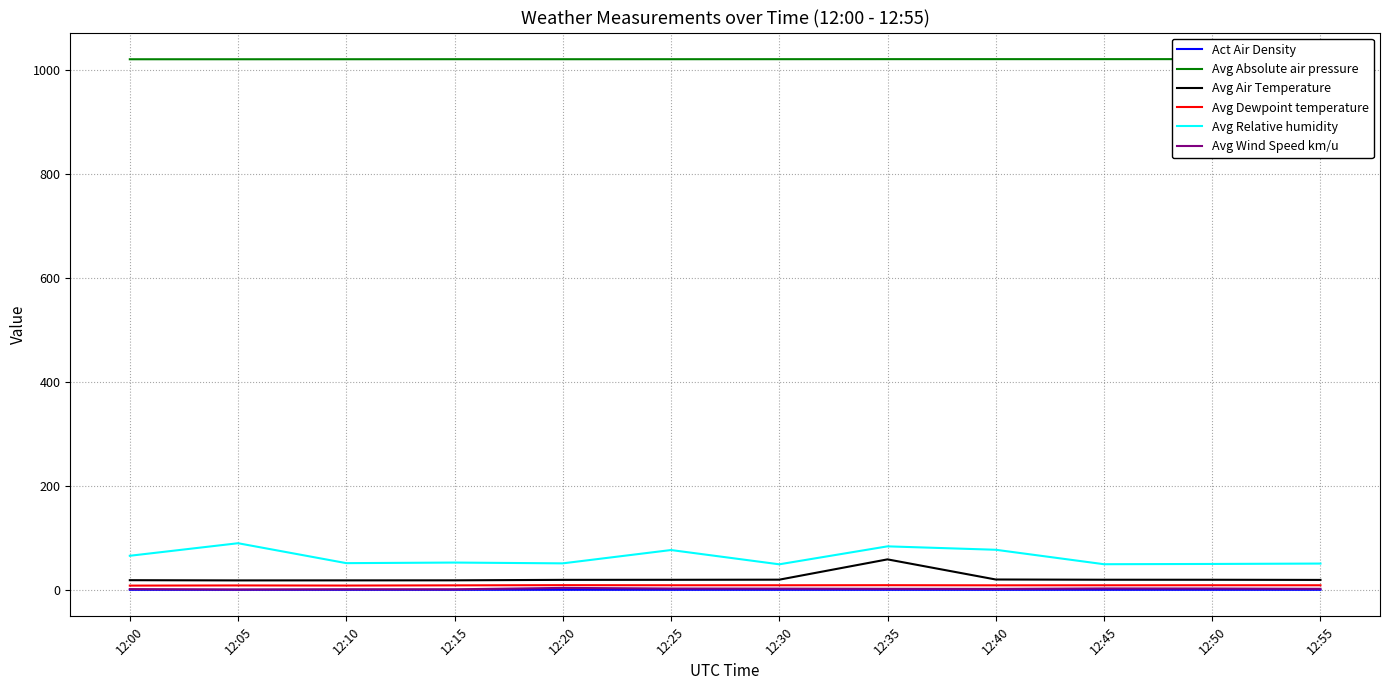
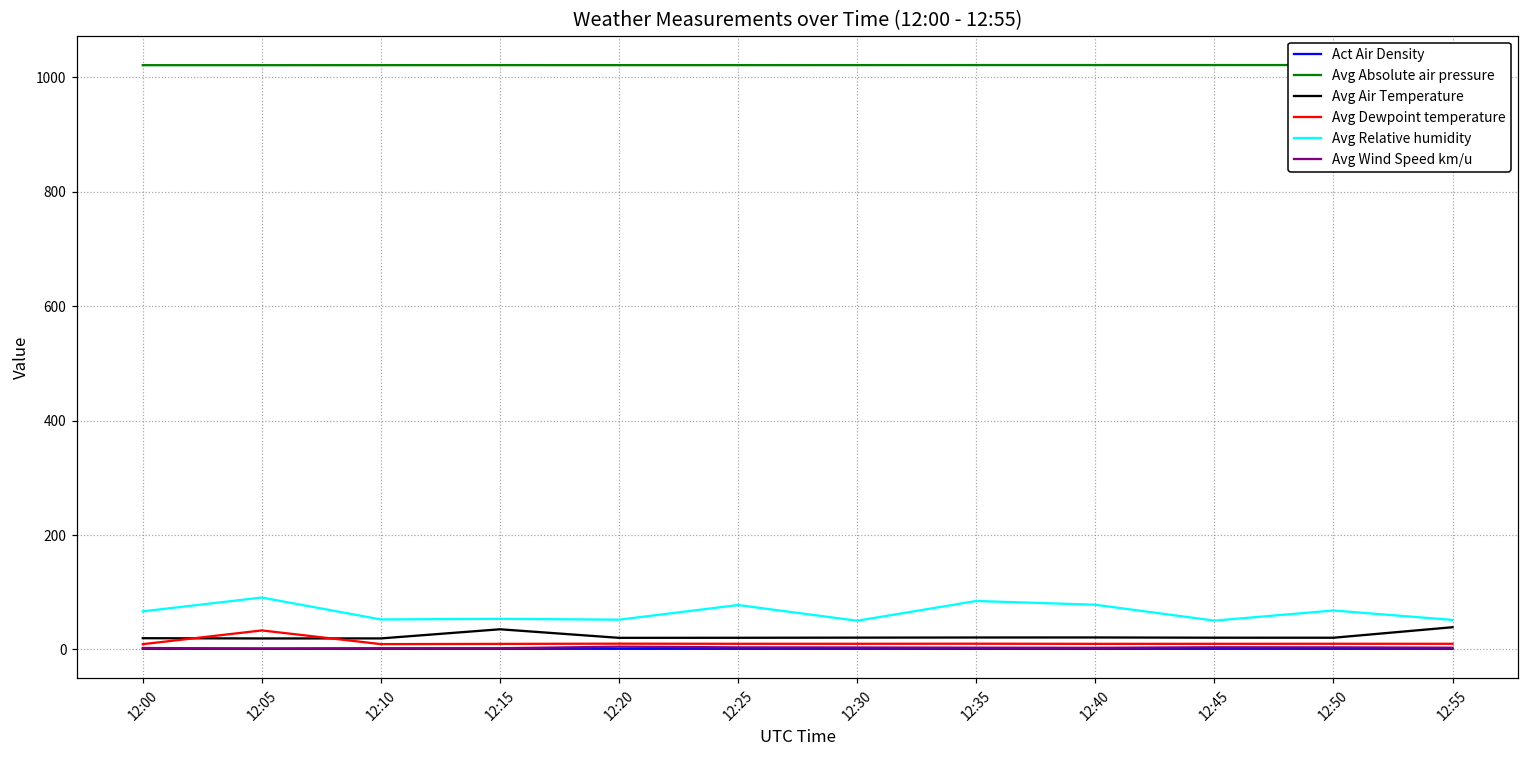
Avg Dewpoint temperature, 12:05: 10 -> 30
Avg Air Temperature, 12:15: 20 -> 40
Avg Air Temperature, 12:35: 60 -> 20
Avg Relative humidity, 12:50: 50 -> 70
Avg Air Temperature, 12:55: 20 -> 40
